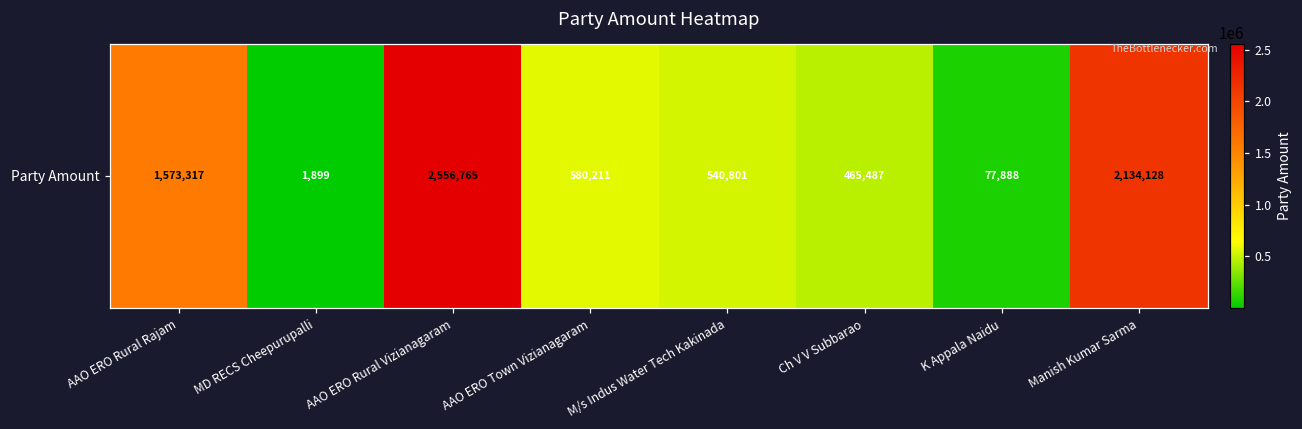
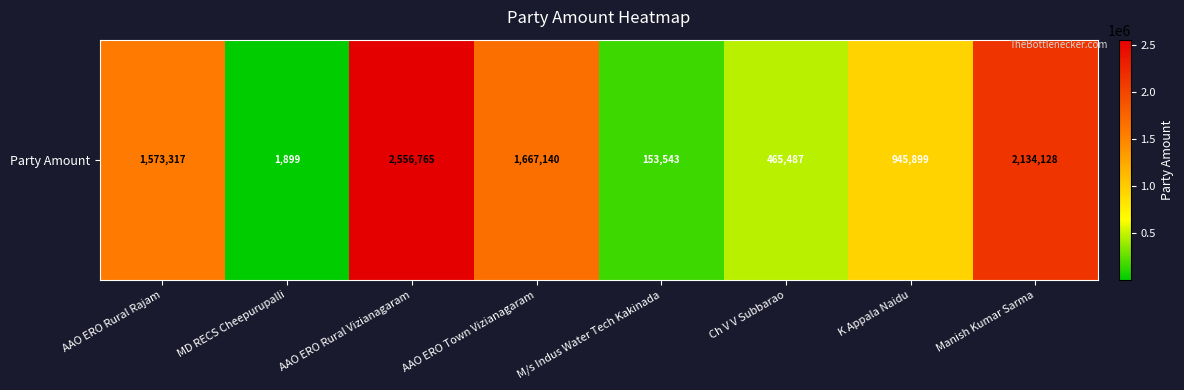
Party Amount, AAO ERO Town Vizianagaram: 580,211 -> 1,667,140
Party Amount, M/s Indus Water Tech Kakinada: 540,801 -> 153,543
Party Amount, K Appala Naidu: 77,888 -> 945,899
